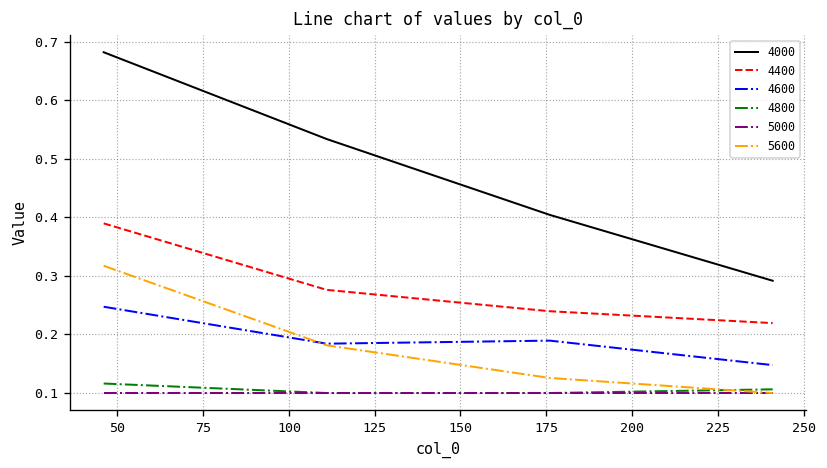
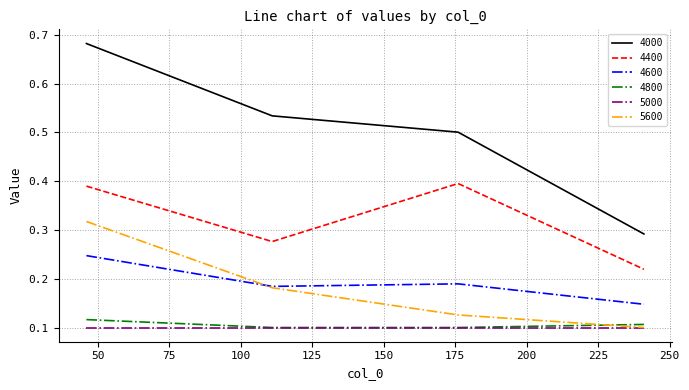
4000, 175: 0.40 -> 0.50
4400, 175: 0.24 -> 0.40
